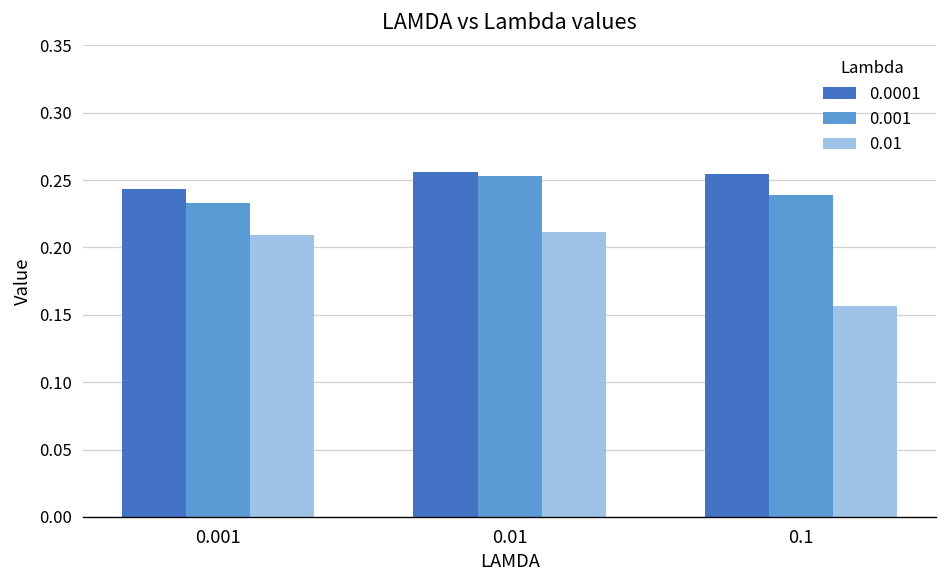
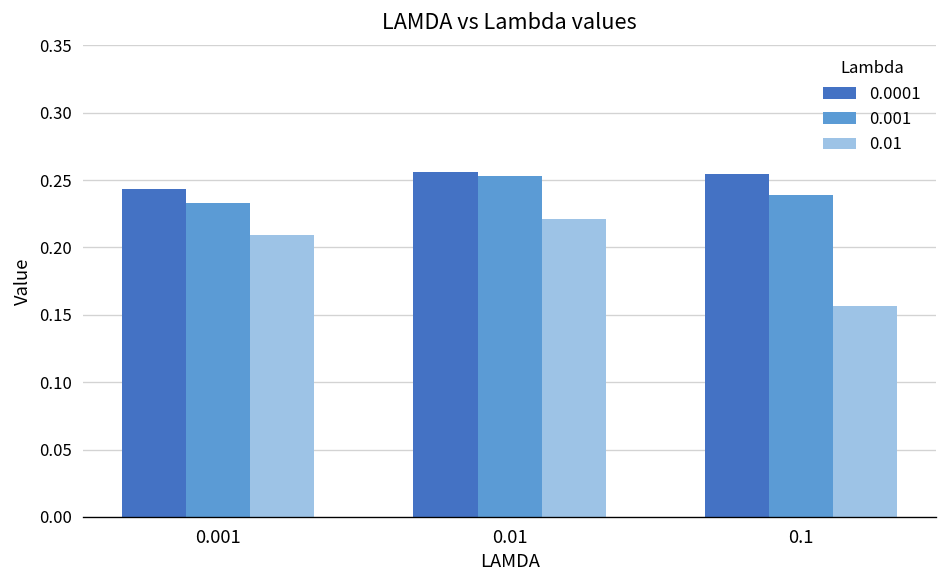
0.01, 0.01: 0.212 -> 0.221
